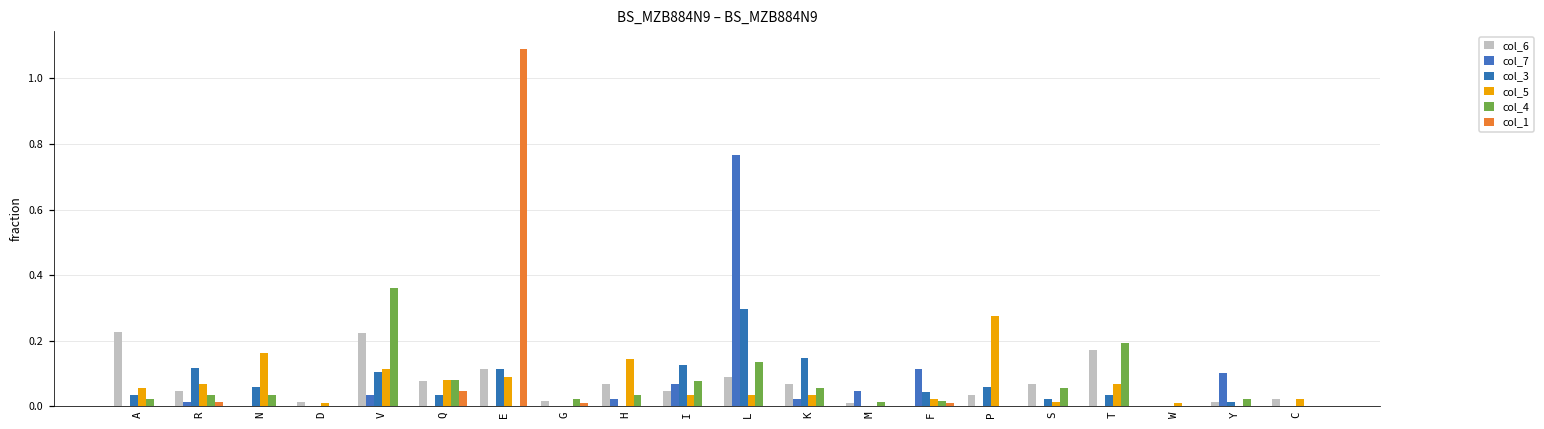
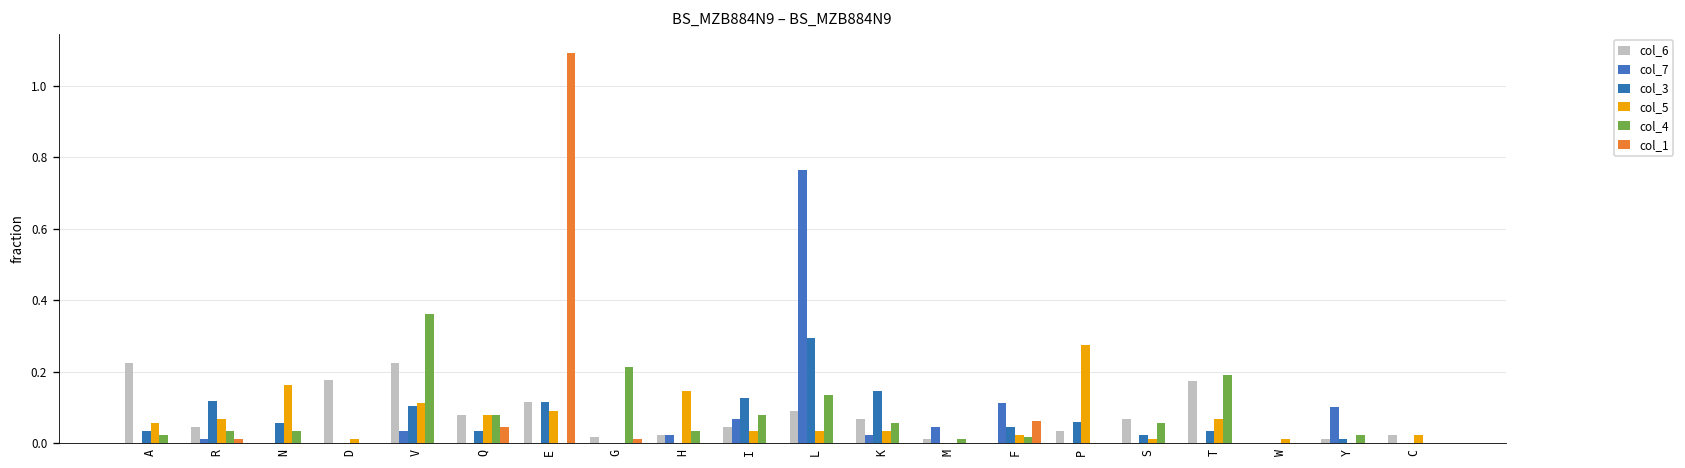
col_6, D: 0.01 -> 0.18
col_4, G: 0.02 -> 0.21
col_6, H: 0.07 -> 0.02
col_1, F: 0.01 -> 0.06
